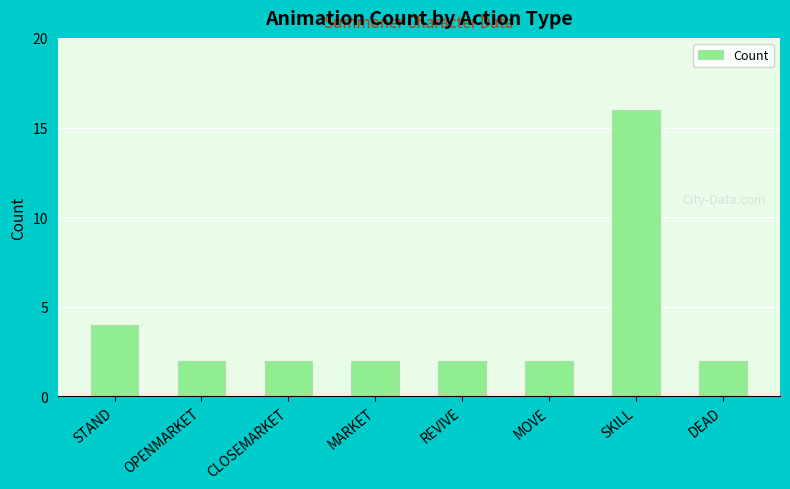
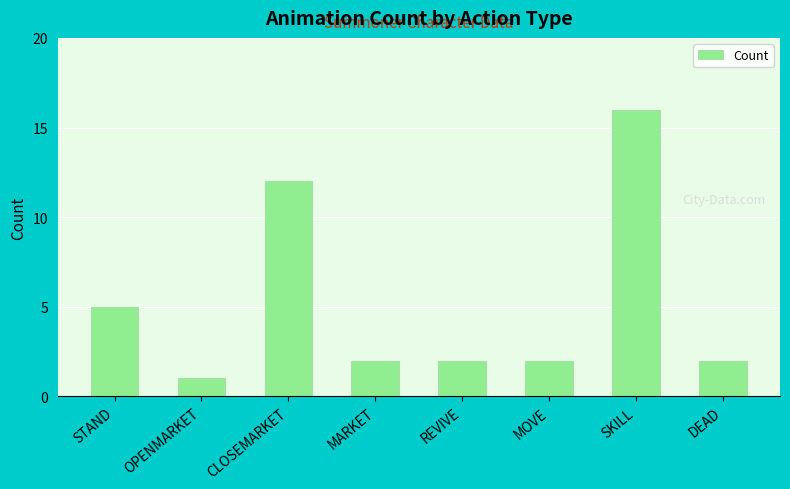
STAND: 4 -> 5
OPENMARKET: 2 -> 1
CLOSEMARKET: 2 -> 12
